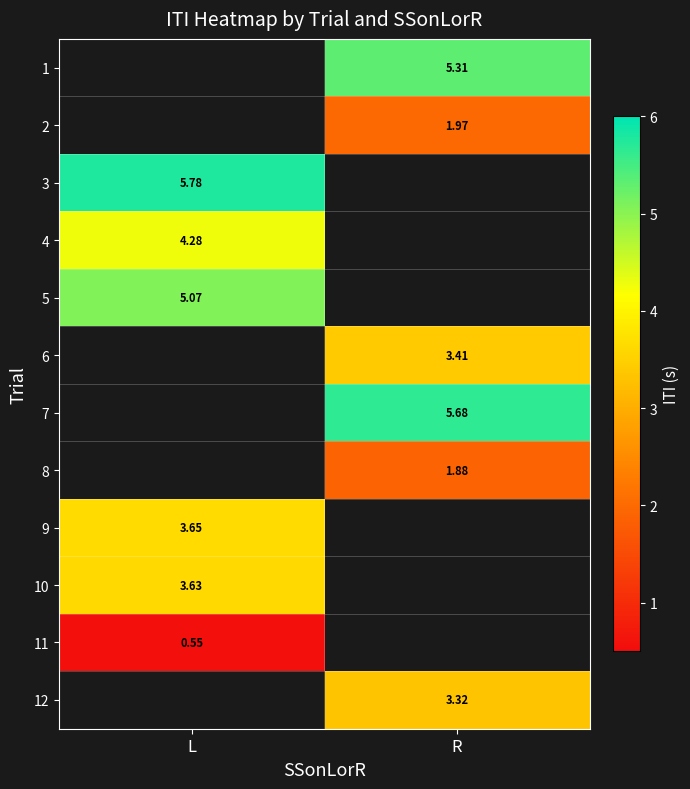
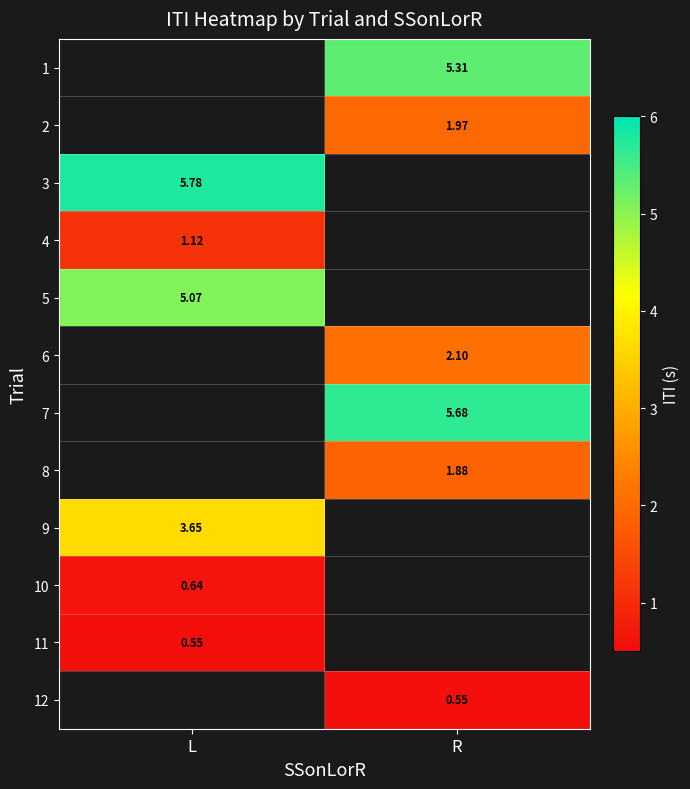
4, L: 4.28 -> 1.12
6, R: 3.41 -> 2.10
10, L: 3.63 -> 0.64
12, R: 3.32 -> 0.55
